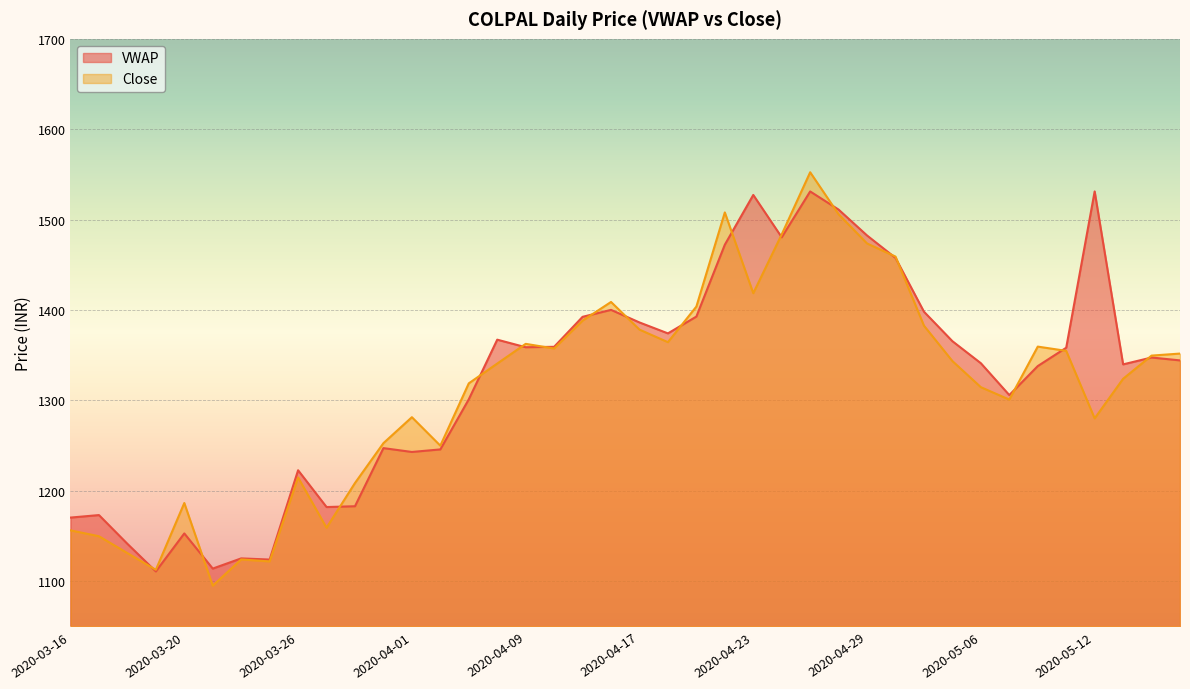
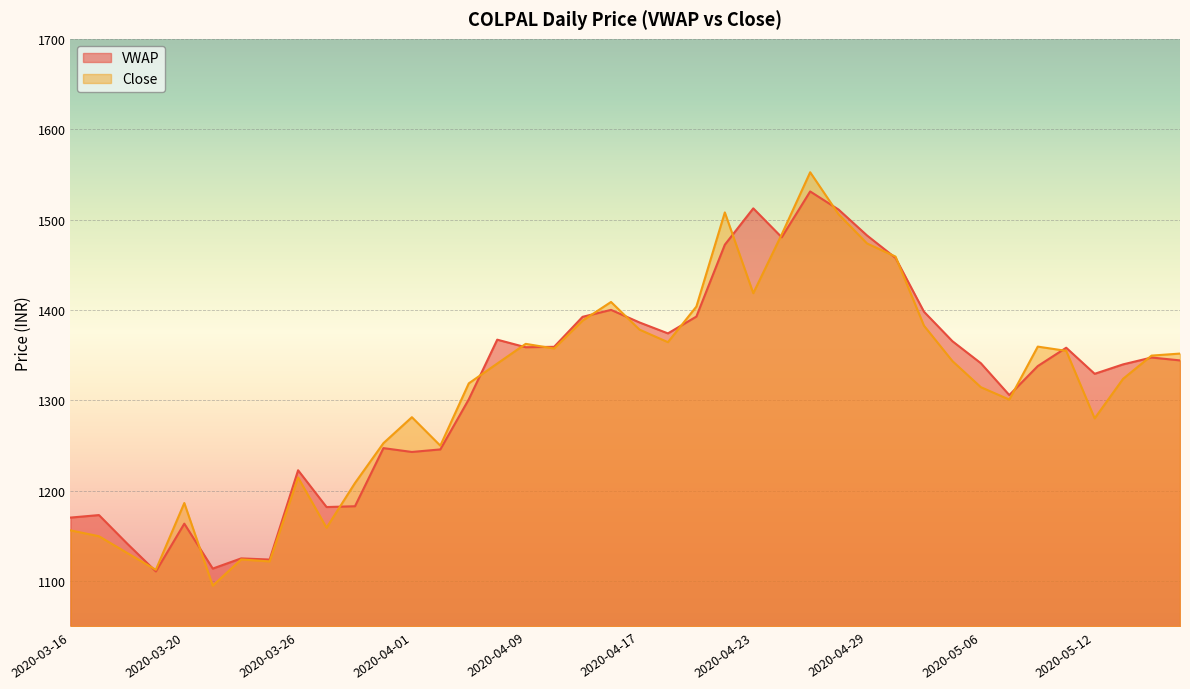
VWAP, 2020-03-20: 1150 -> 1160
VWAP, 2020-04-23: 1530 -> 1510
VWAP, 2020-05-12: 1530 -> 1330
